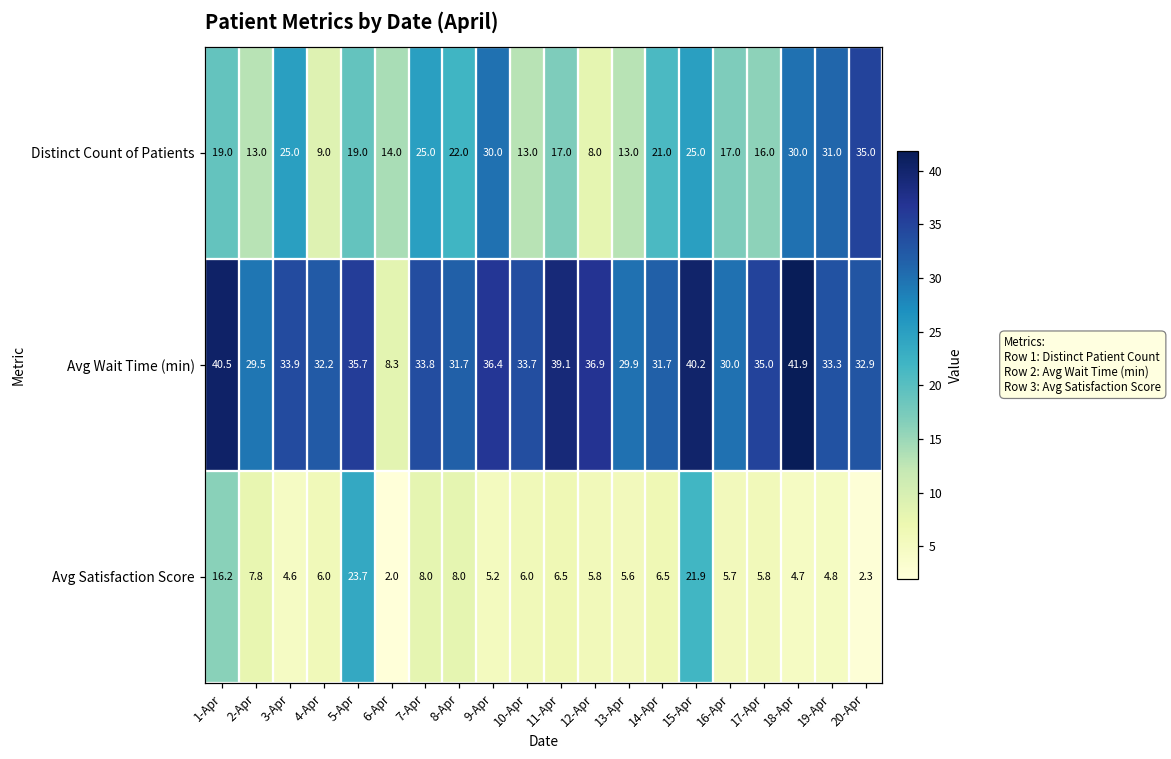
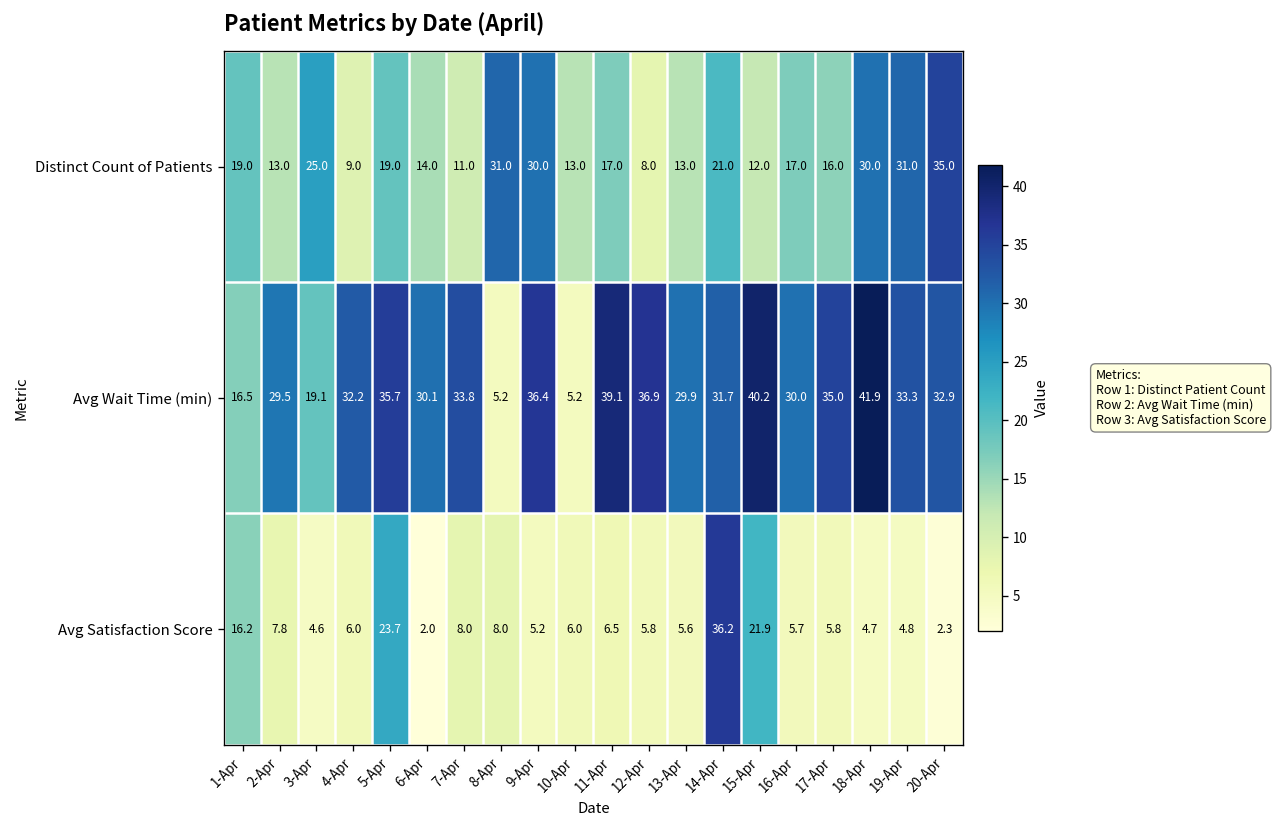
Distinct Count of Patients, 7-Apr: 25.0 -> 11.0
Distinct Count of Patients, 8-Apr: 22.0 -> 31.0
Distinct Count of Patients, 15-Apr: 25.0 -> 12.0
Avg Wait Time (min), 1-Apr: 40.5 -> 16.5
Avg Wait Time (min), 3-Apr: 33.9 -> 19.1
Avg Wait Time (min), 6-Apr: 8.3 -> 30.1
Avg Wait Time (min), 8-Apr: 31.7 -> 5.2
Avg Wait Time (min), 10-Apr: 33.7 -> 5.2
Avg Satisfaction Score, 14-Apr: 6.5 -> 36.2
